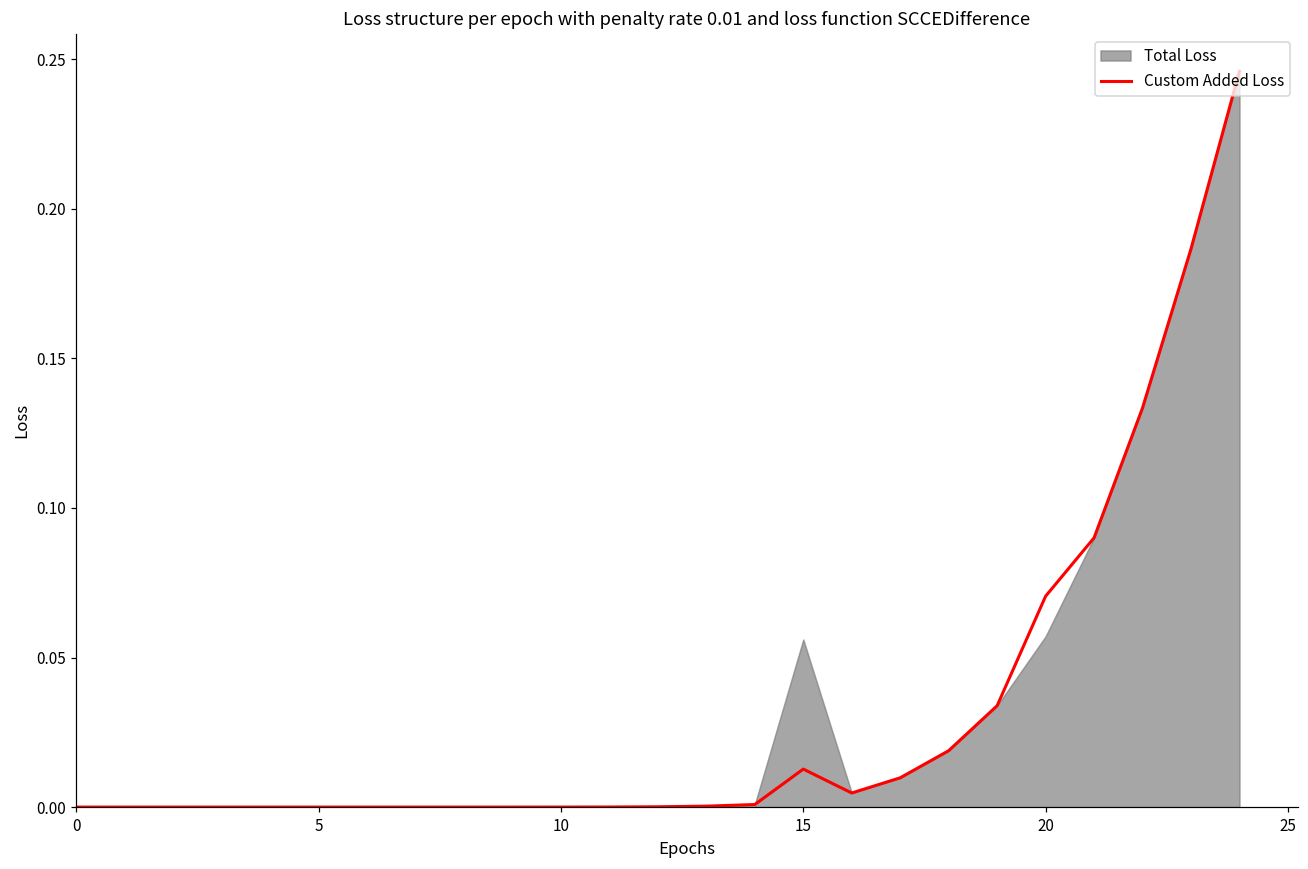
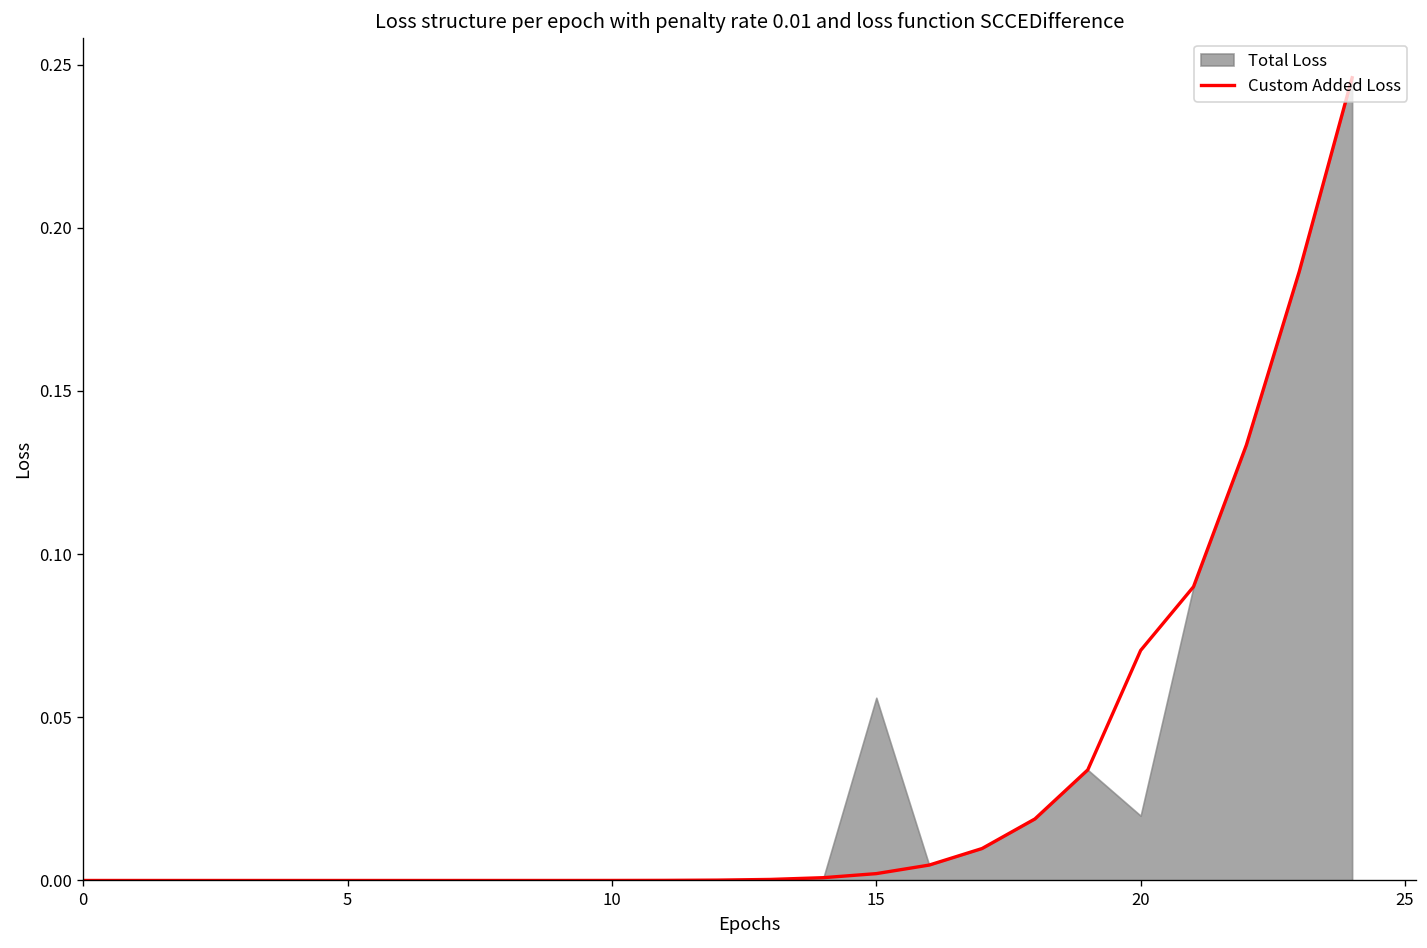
Custom Added Loss, 15: 0.013 -> 0.002
Total Loss, 20: 0.057 -> 0.020
